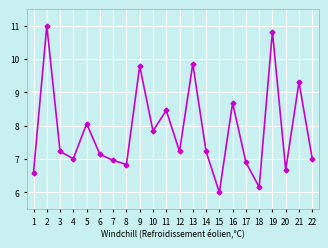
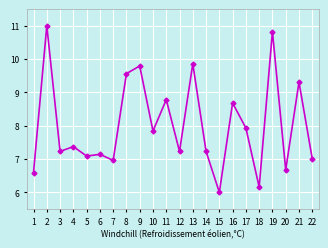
4: 7.0 -> 7.4
5: 8.1 -> 7.1
8: 6.8 -> 9.6
11: 8.5 -> 8.8
17: 6.9 -> 7.9
